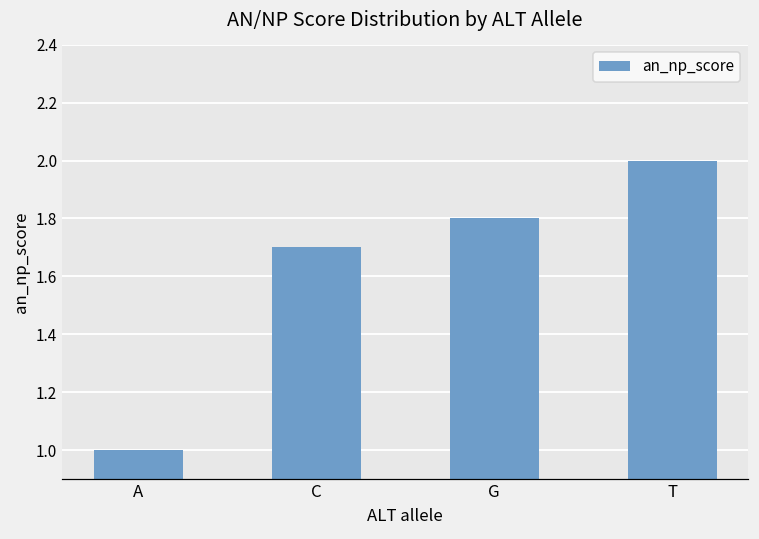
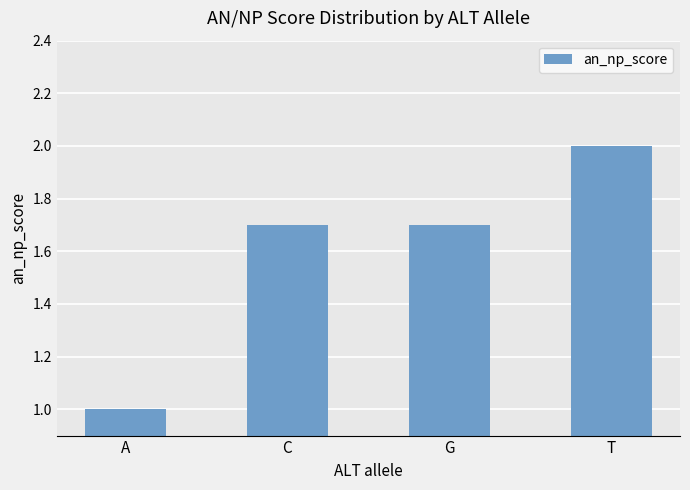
G: 1.8 -> 1.7
